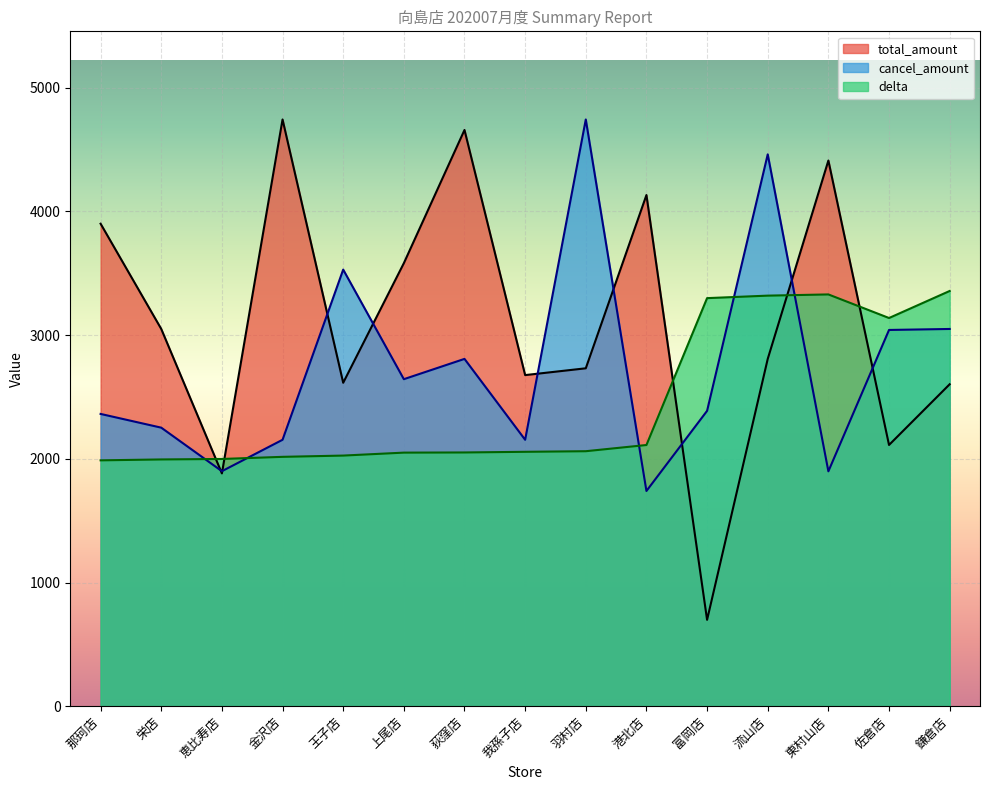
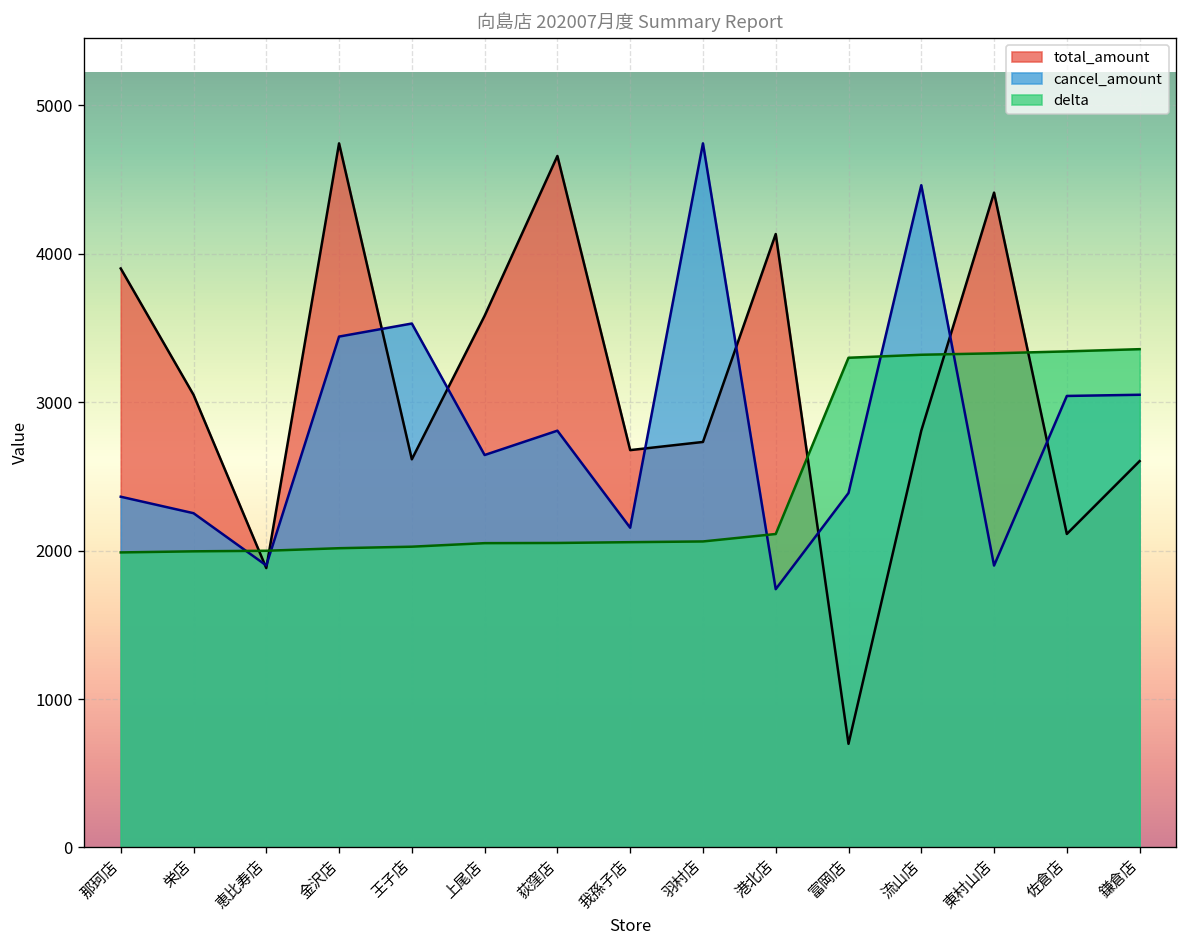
cancel_amount, 金沢店: 2150 -> 3440
delta, 佐倉店: 3140 -> 3340
